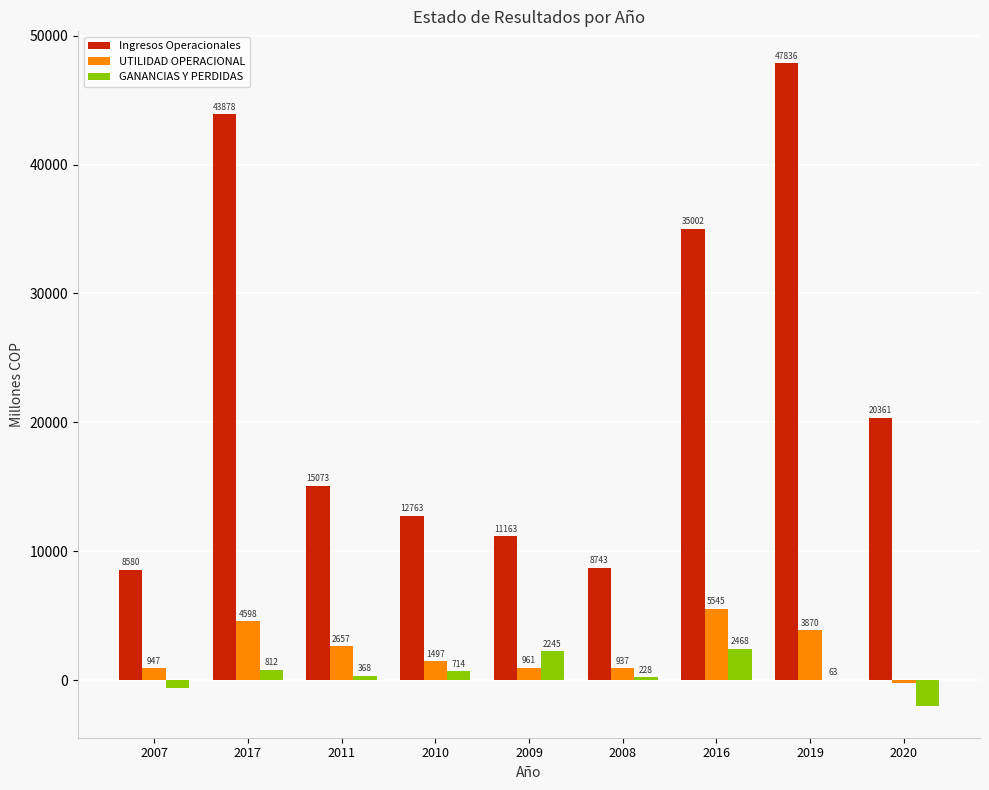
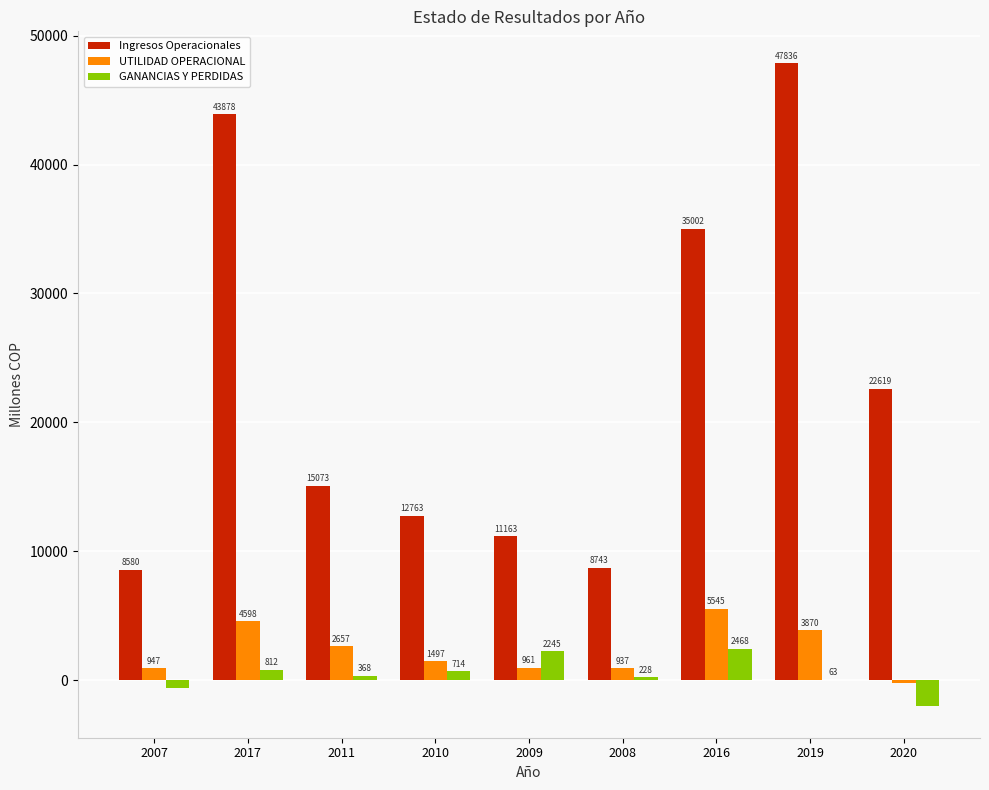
Ingresos Operacionales, 2020: 20361 -> 22619
